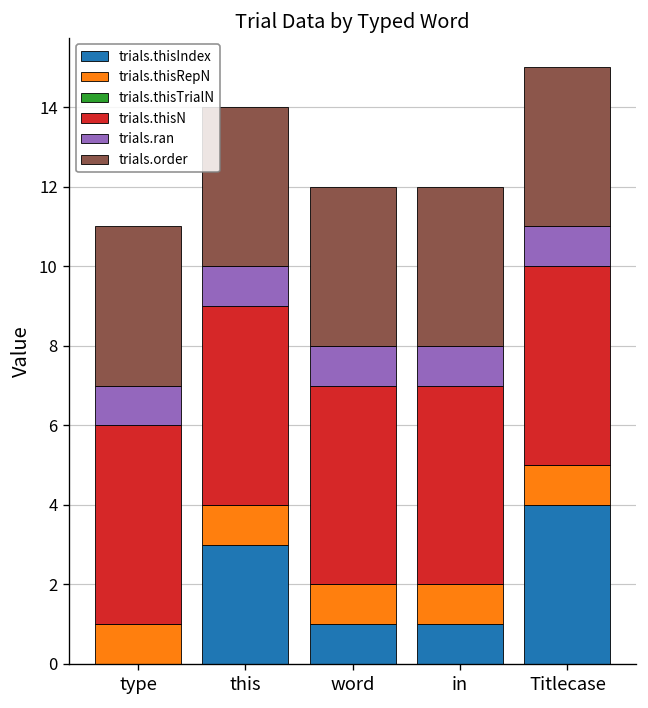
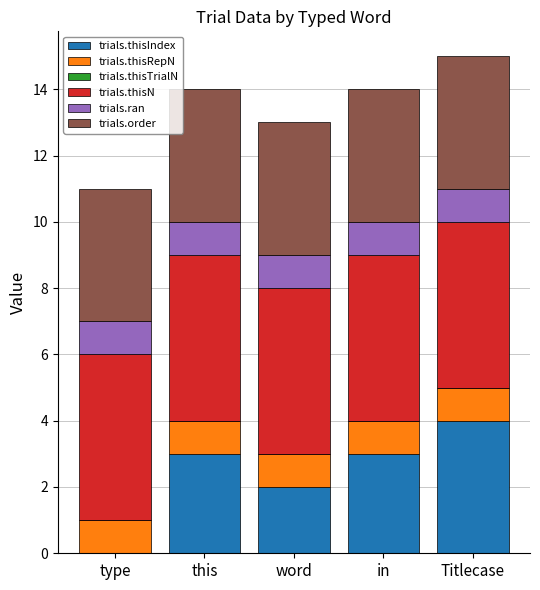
trials.thisIndex, word: 1 -> 2
trials.thisIndex, in: 1 -> 3
